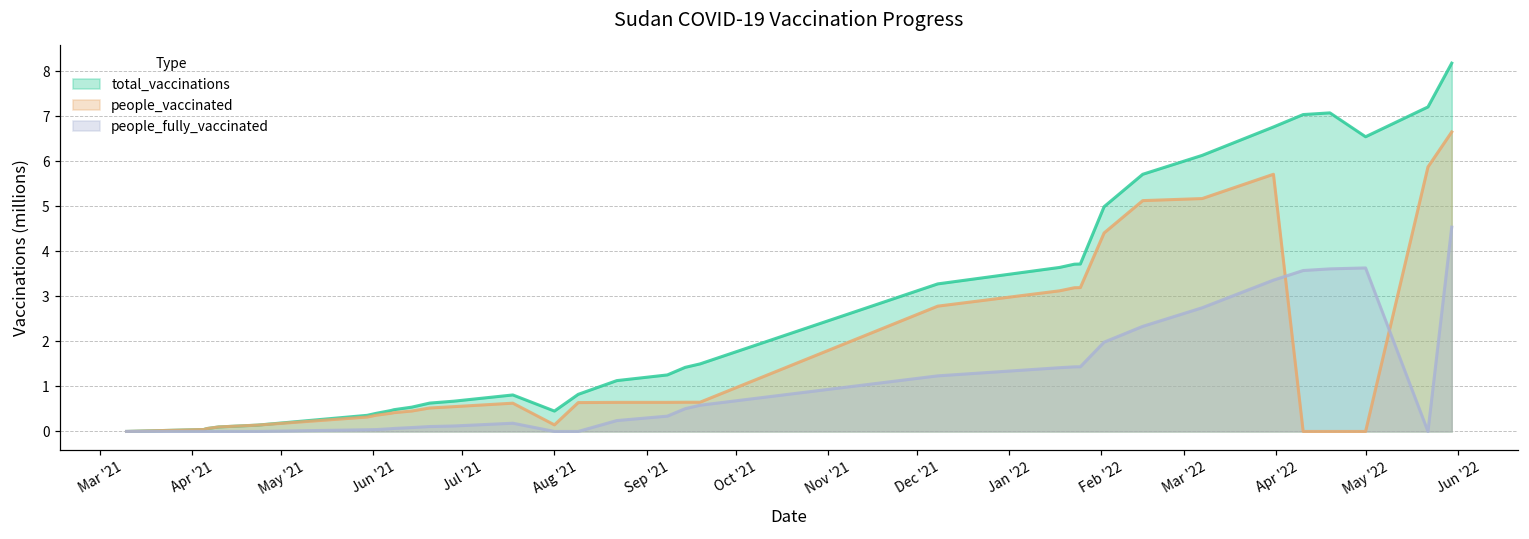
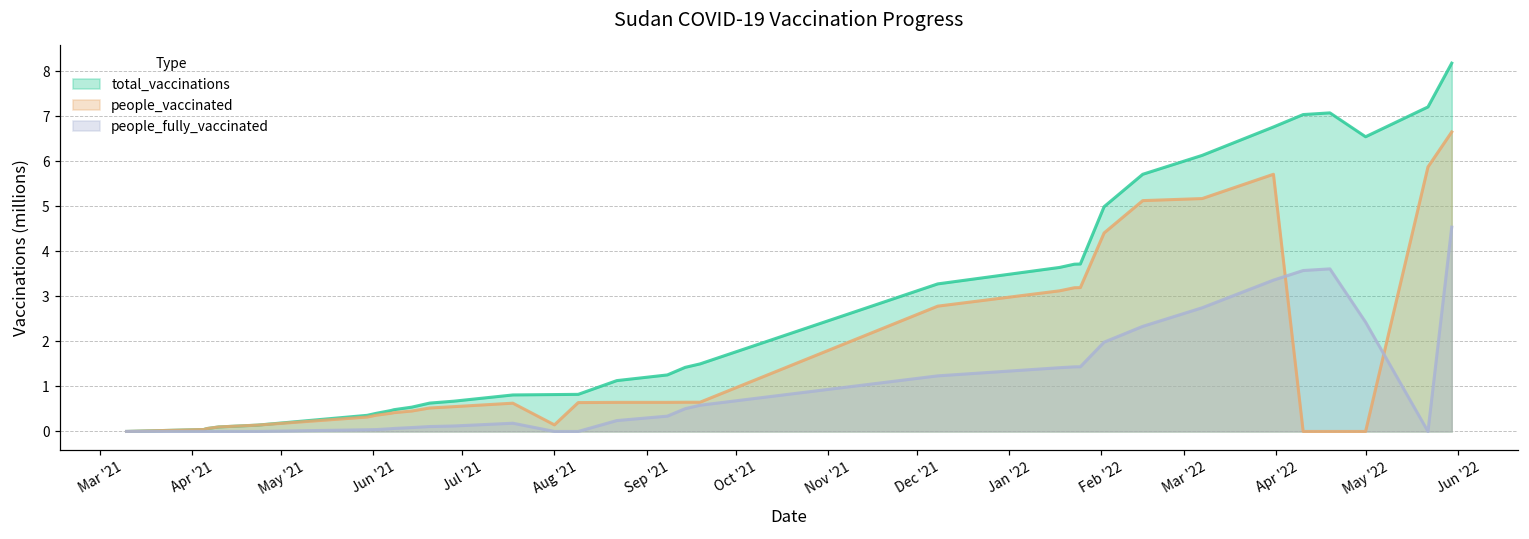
total_vaccinations, Aug '21: 0.5 -> 0.8
people_fully_vaccinated, May '22: 3.6 -> 2.4
